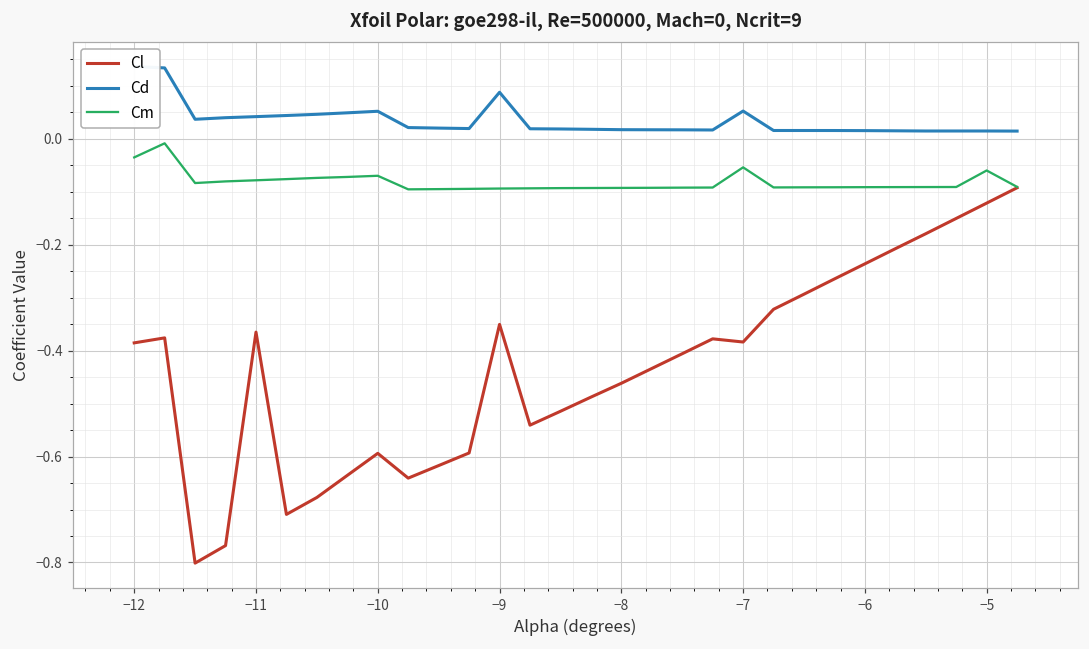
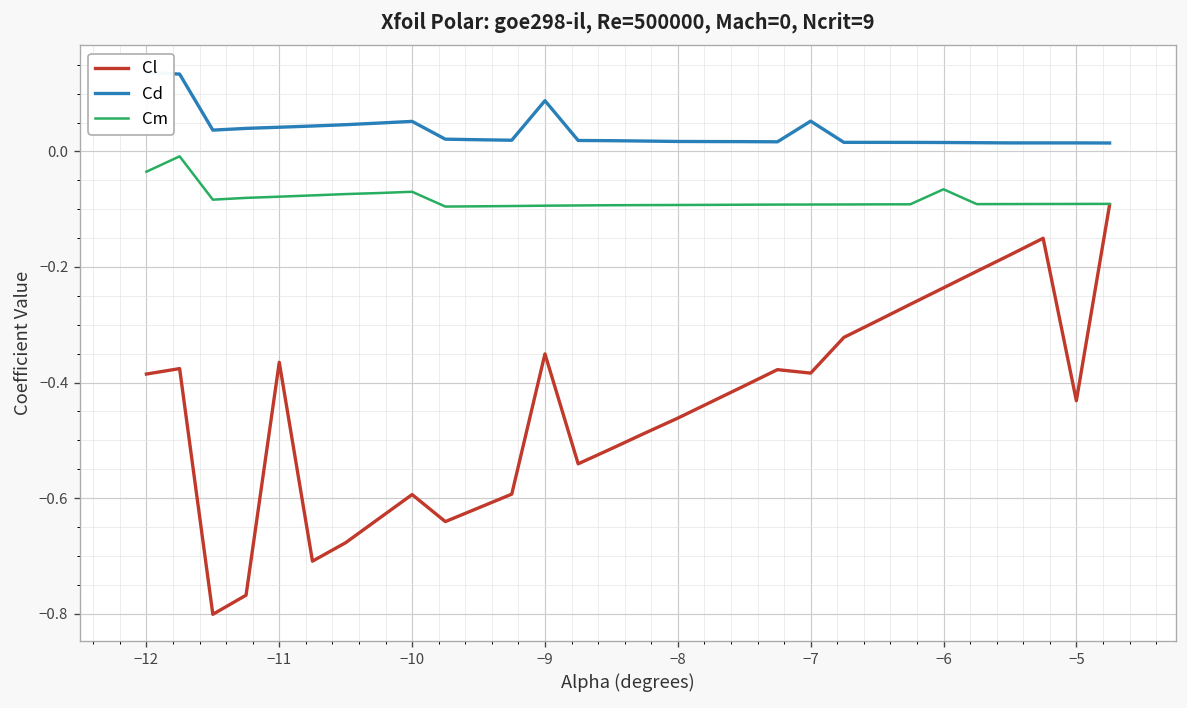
Cm, −7: -0.05 -> -0.09
Cm, −6: -0.09 -> -0.07
Cl, −5: -0.12 -> -0.43
Cm, −5: -0.06 -> -0.09
